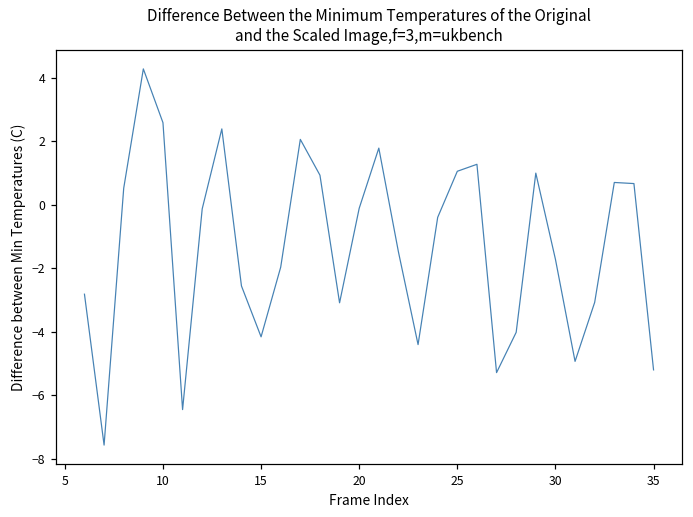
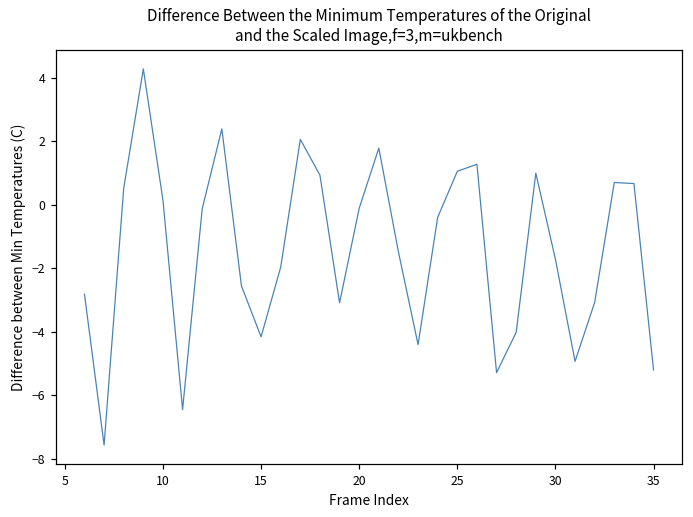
10: 2.6 -> 0.1
